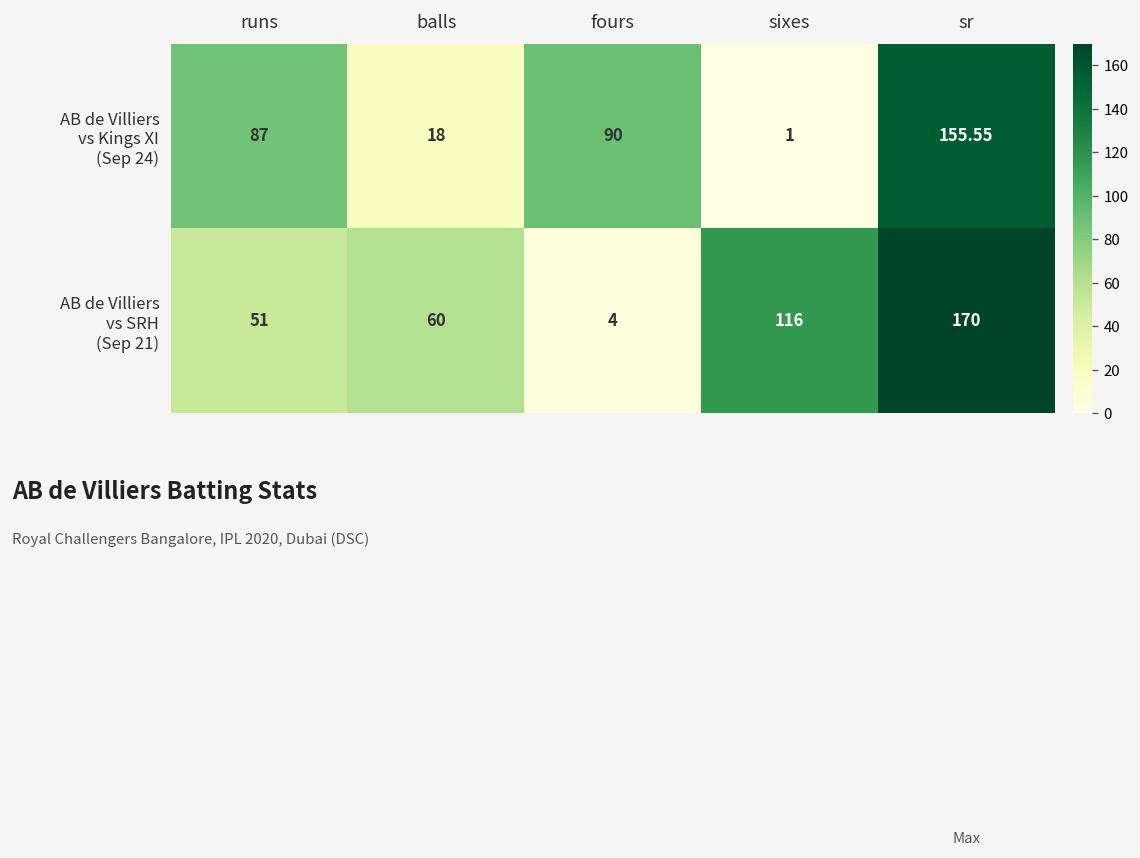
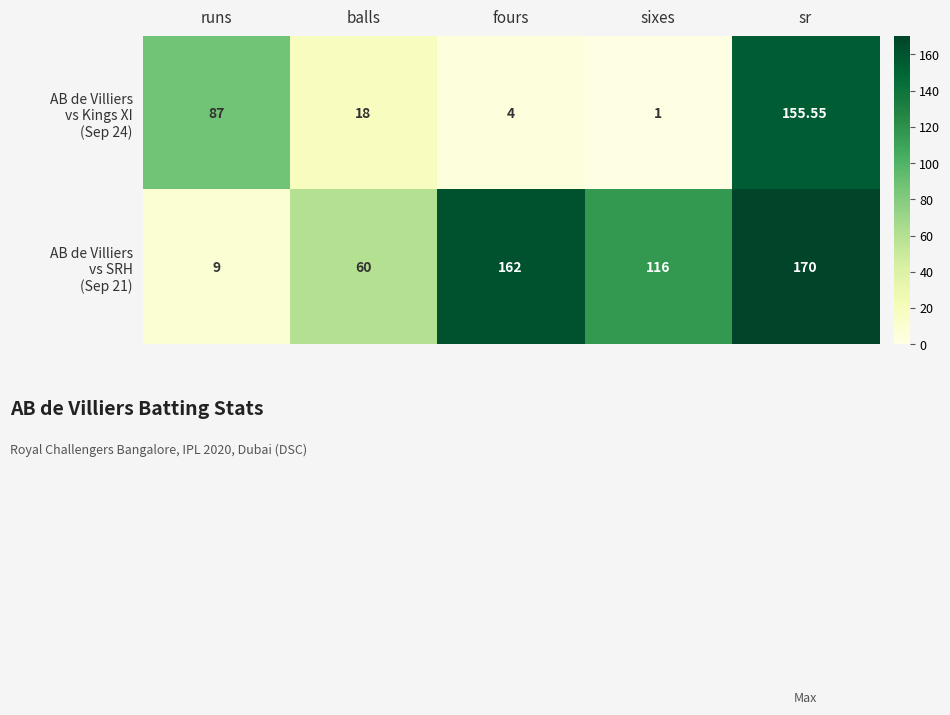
AB de Villiers vs Kings XI (Sep 24), fours: 90 -> 4
AB de Villiers vs SRH (Sep 21), runs: 51 -> 9
AB de Villiers vs SRH (Sep 21), fours: 4 -> 162
